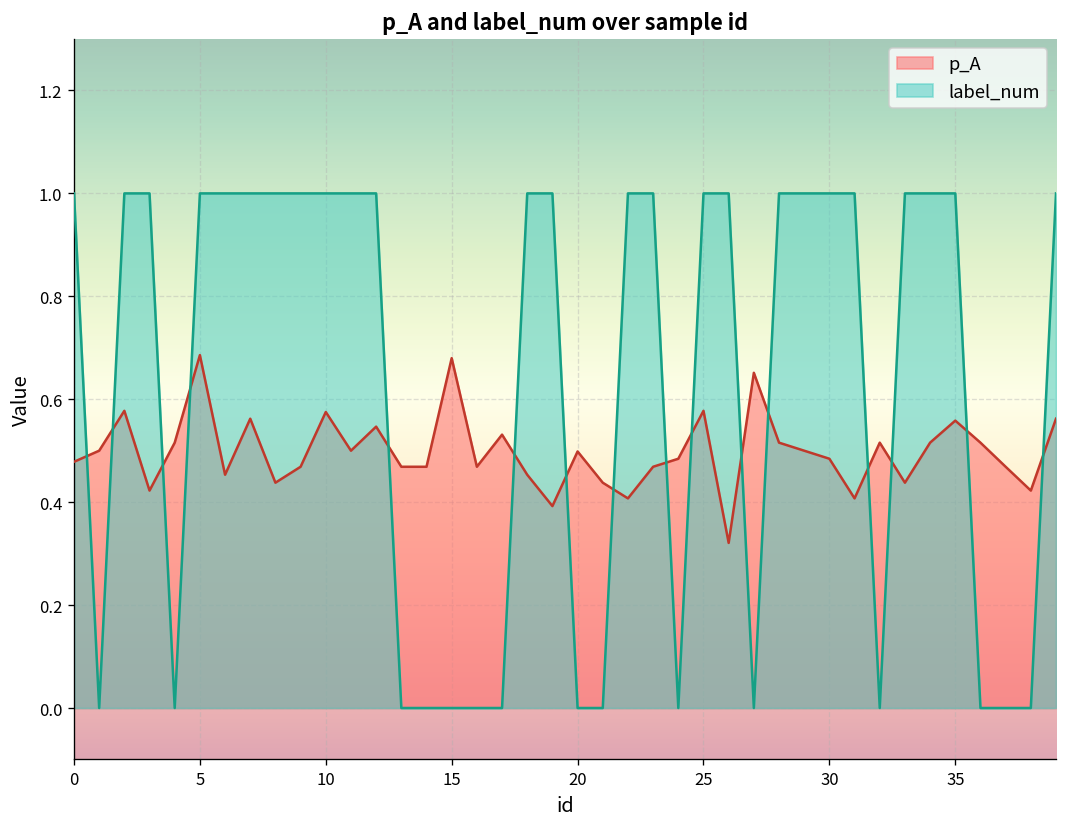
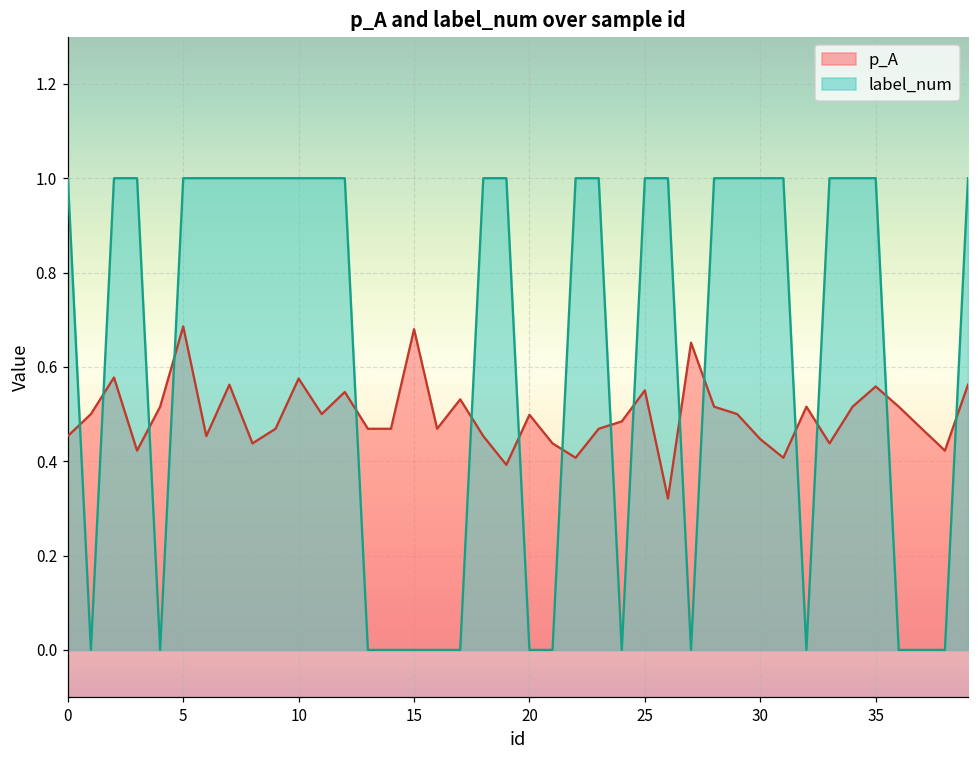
p_A, 0: 0.48 -> 0.45
p_A, 25: 0.58 -> 0.55
p_A, 30: 0.48 -> 0.45
